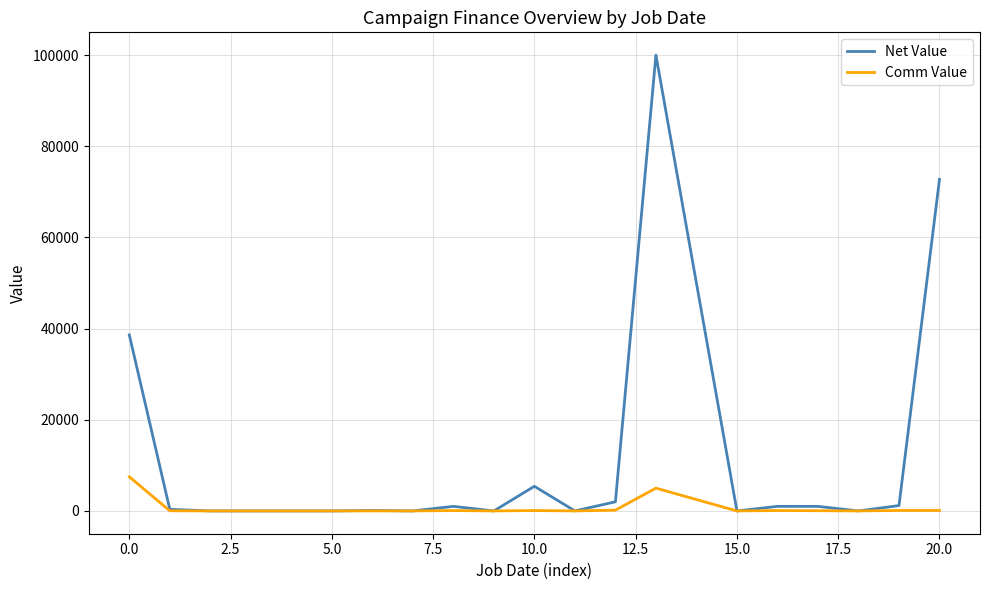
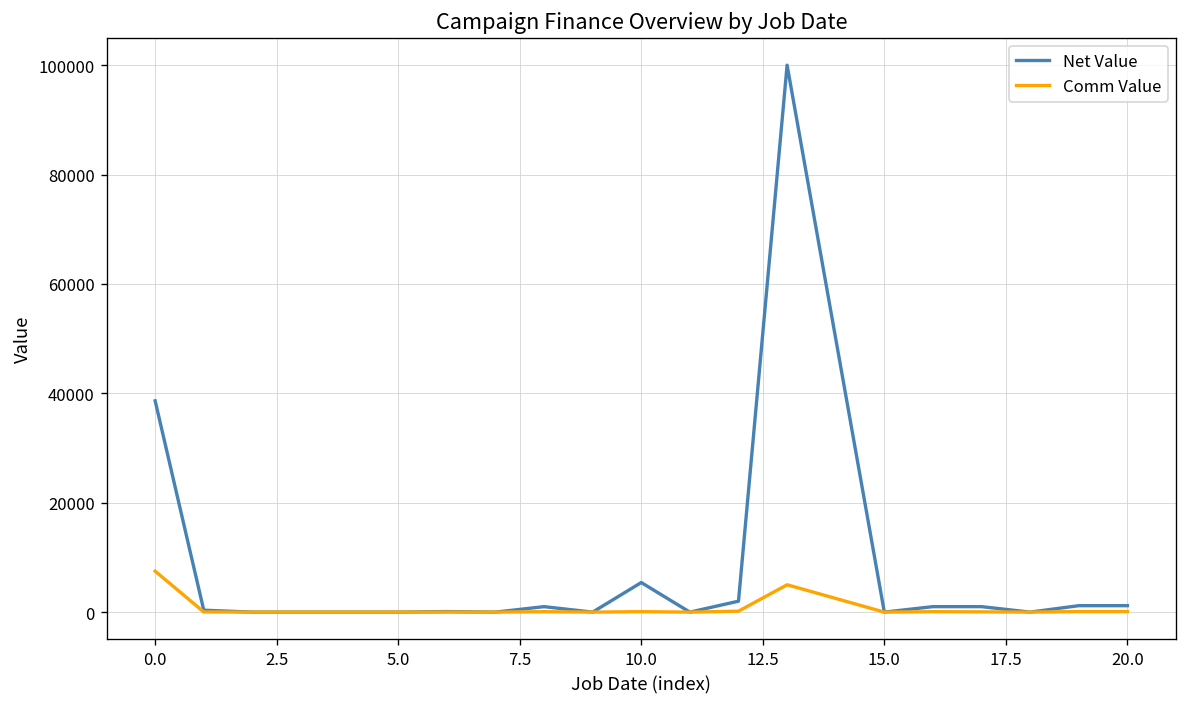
Net Value, 20.0: 73000 -> 1000
